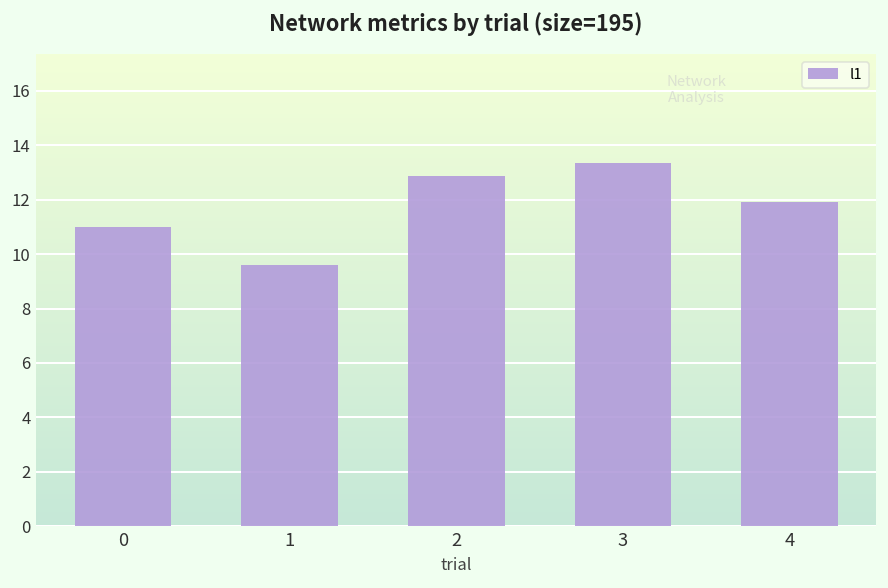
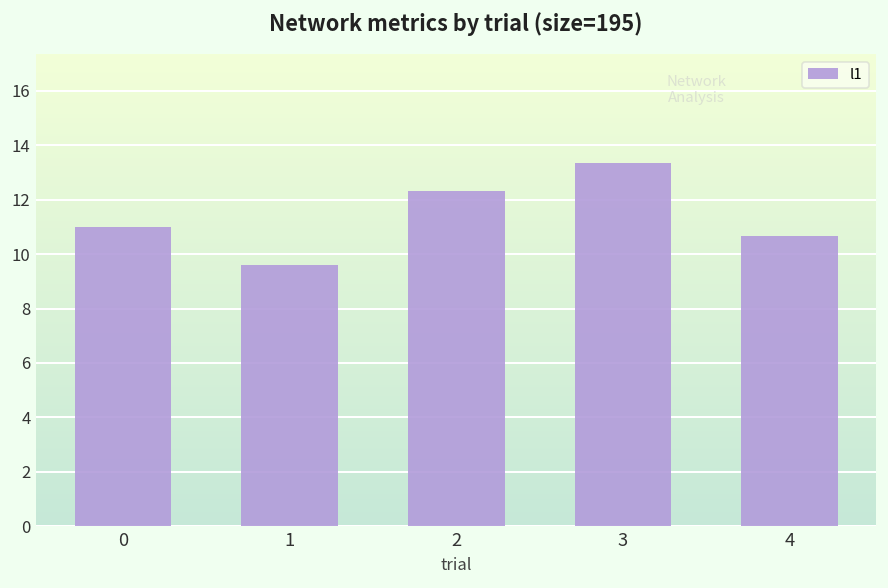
2: 12.9 -> 12.3
4: 11.9 -> 10.7
